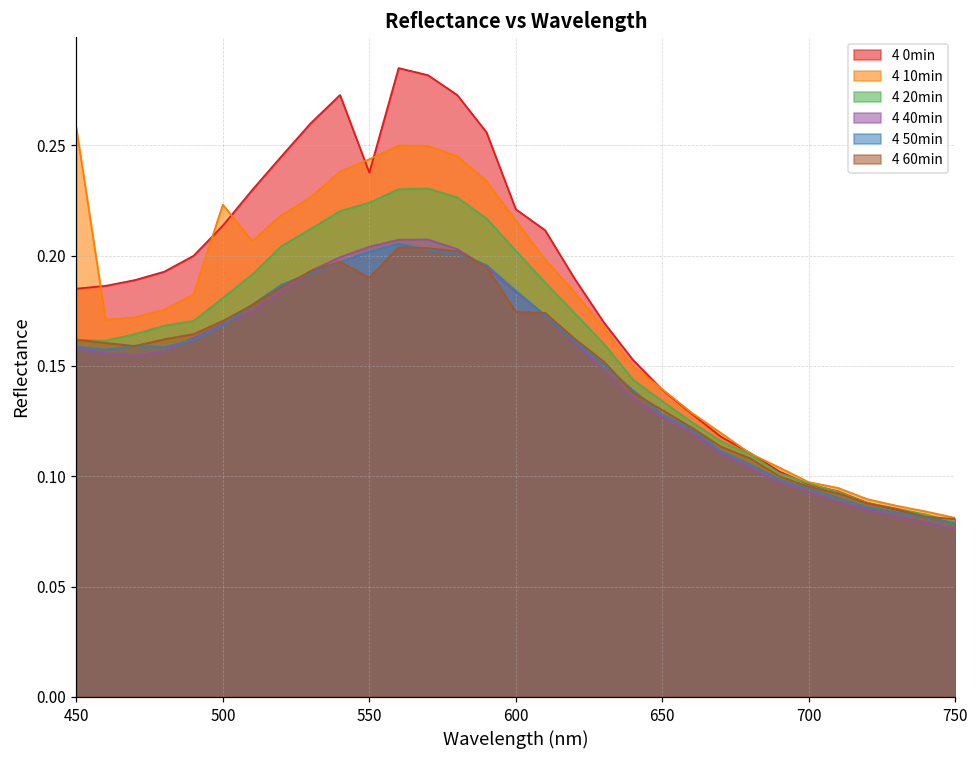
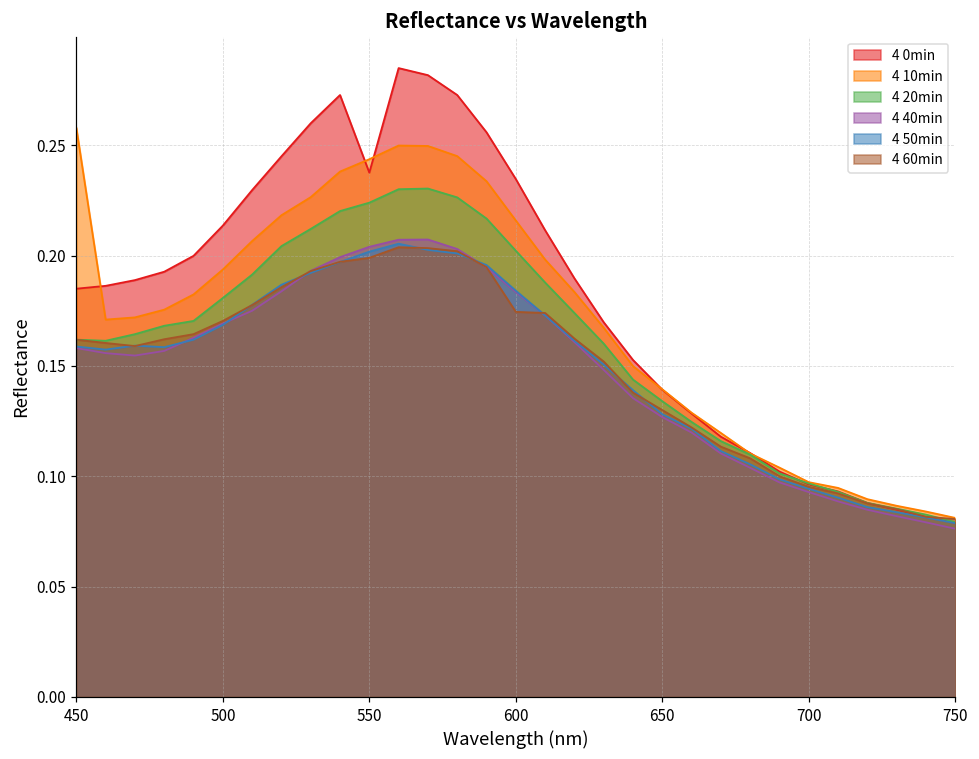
4 10min, 500: 0.223 -> 0.194
4 60min, 550: 0.190 -> 0.199
4 0min, 600: 0.221 -> 0.235
